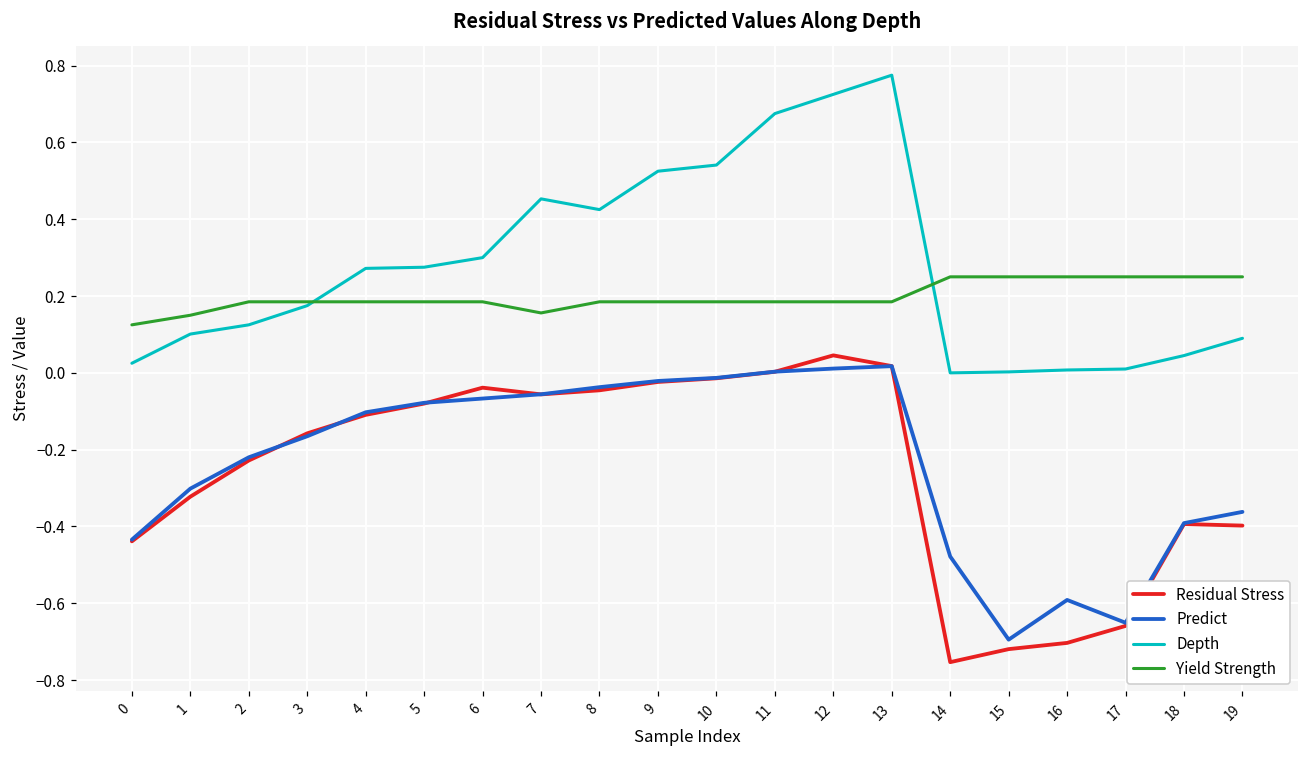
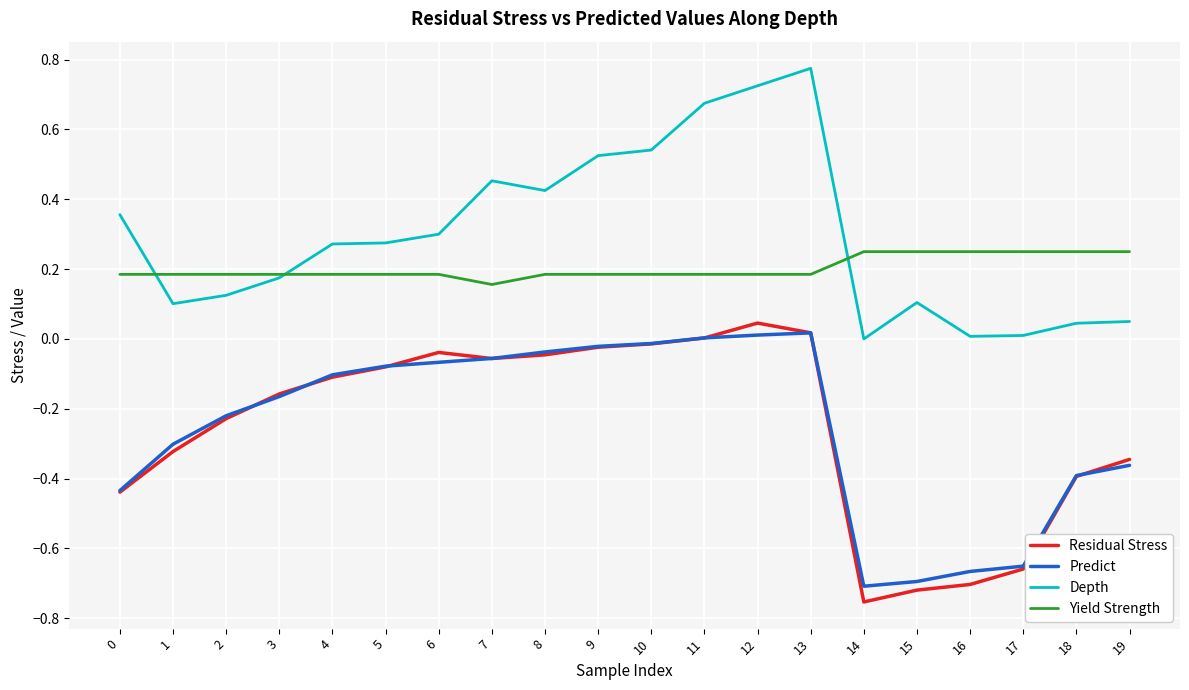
Depth, 0: 0.03 -> 0.36
Yield Strength, 0: 0.13 -> 0.19
Yield Strength, 1: 0.15 -> 0.19
Predict, 14: -0.48 -> -0.71
Depth, 15: 0.00 -> 0.10
Predict, 16: -0.59 -> -0.67
Residual Stress, 19: -0.40 -> -0.34
Depth, 19: 0.09 -> 0.05
